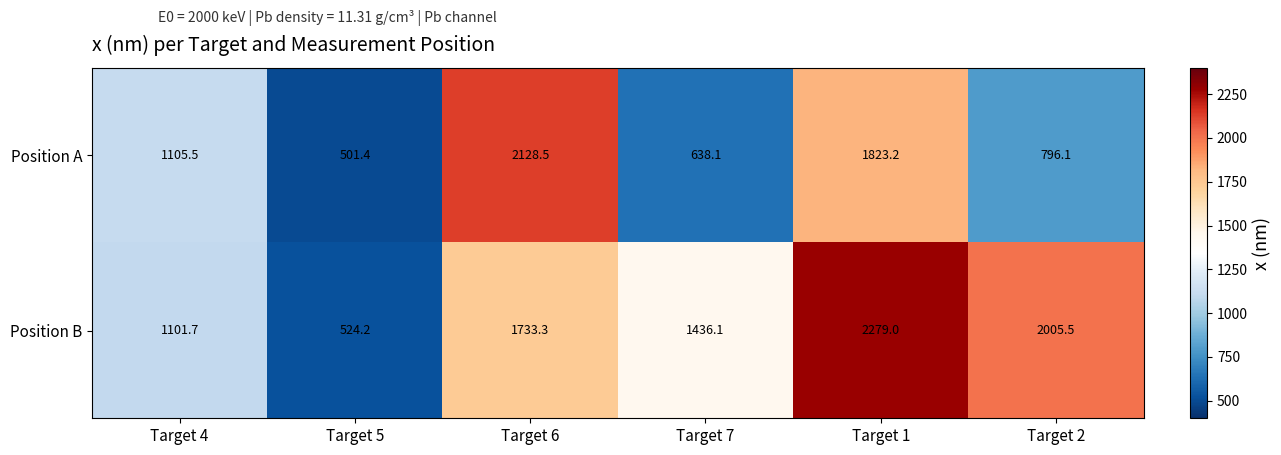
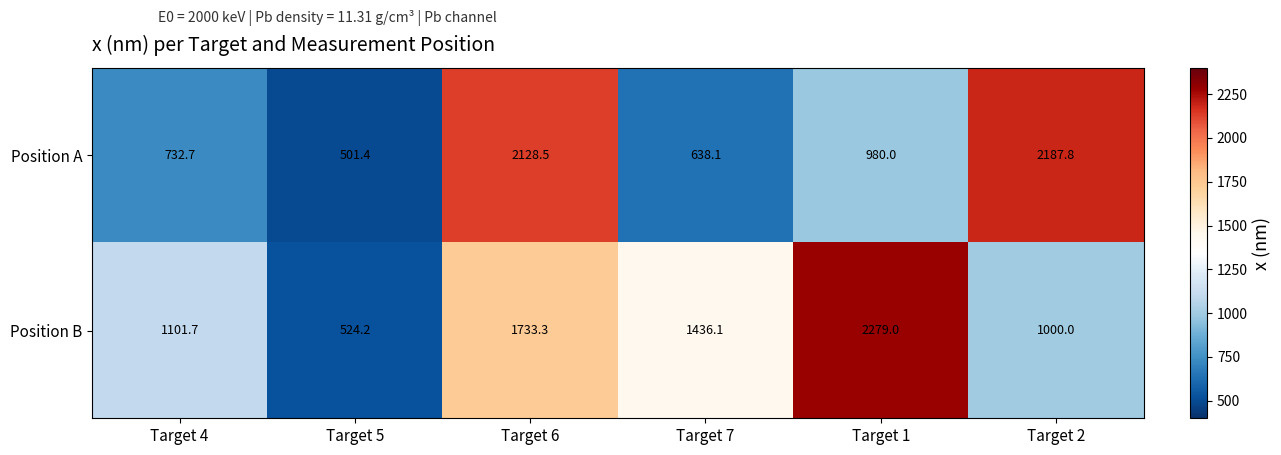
Position A, Target 4: 1105.5 -> 732.7
Position A, Target 1: 1823.2 -> 980.0
Position A, Target 2: 796.1 -> 2187.8
Position B, Target 2: 2005.5 -> 1000.0
